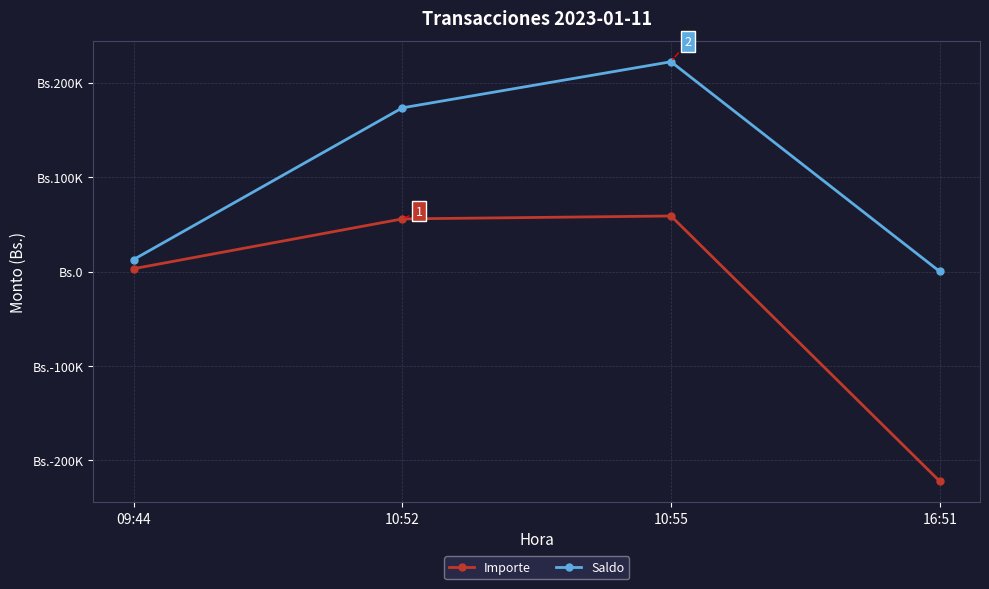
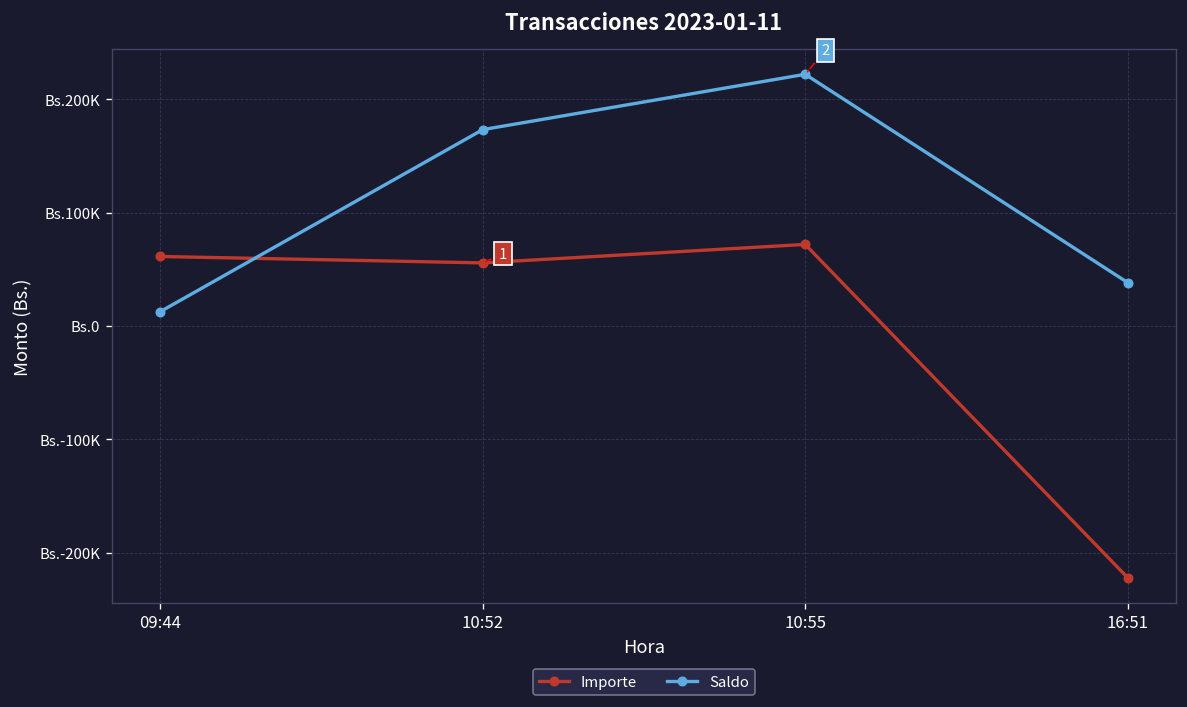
Importe, 09:44: Bs.0 -> Bs.60000
Importe, 10:55: Bs.60000 -> Bs.70000
Saldo, 16:51: Bs.0 -> Bs.40000
